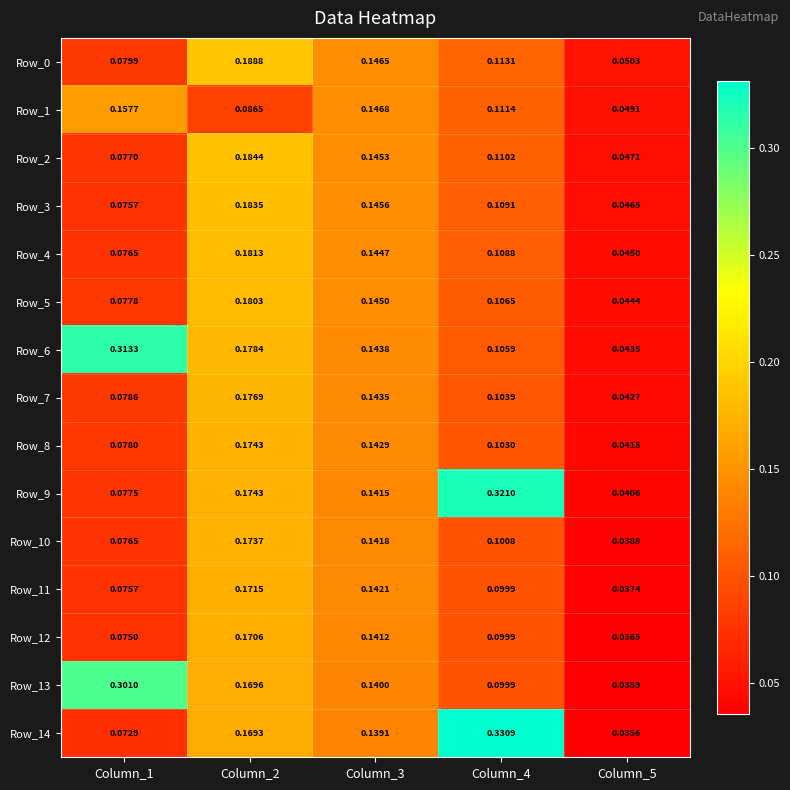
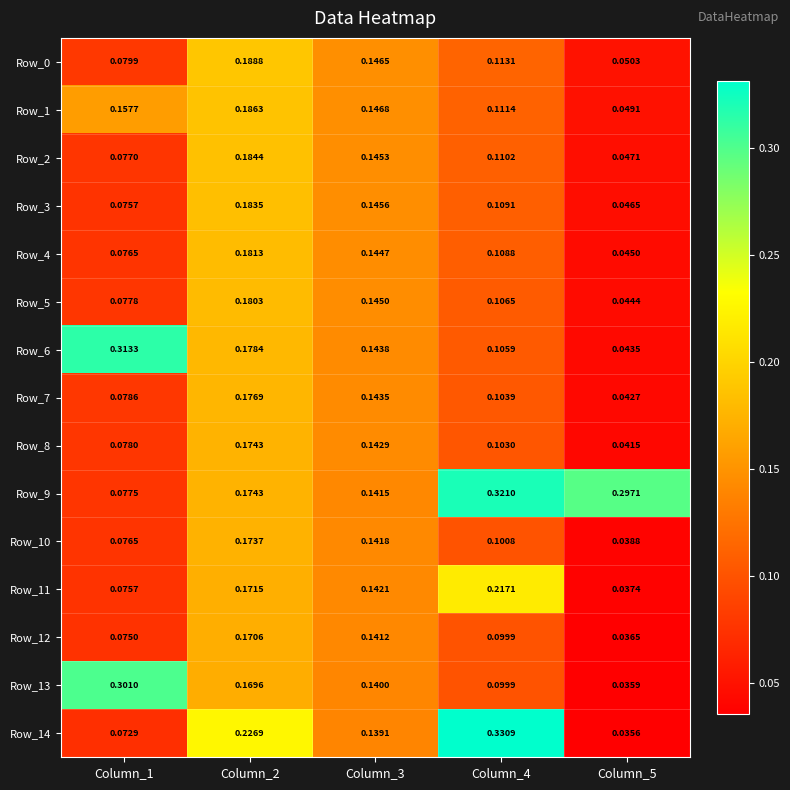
Row_1, Column_2: 0.0865 -> 0.1863
Row_9, Column_5: 0.0406 -> 0.2971
Row_11, Column_4: 0.0999 -> 0.2171
Row_14, Column_2: 0.1693 -> 0.2269
